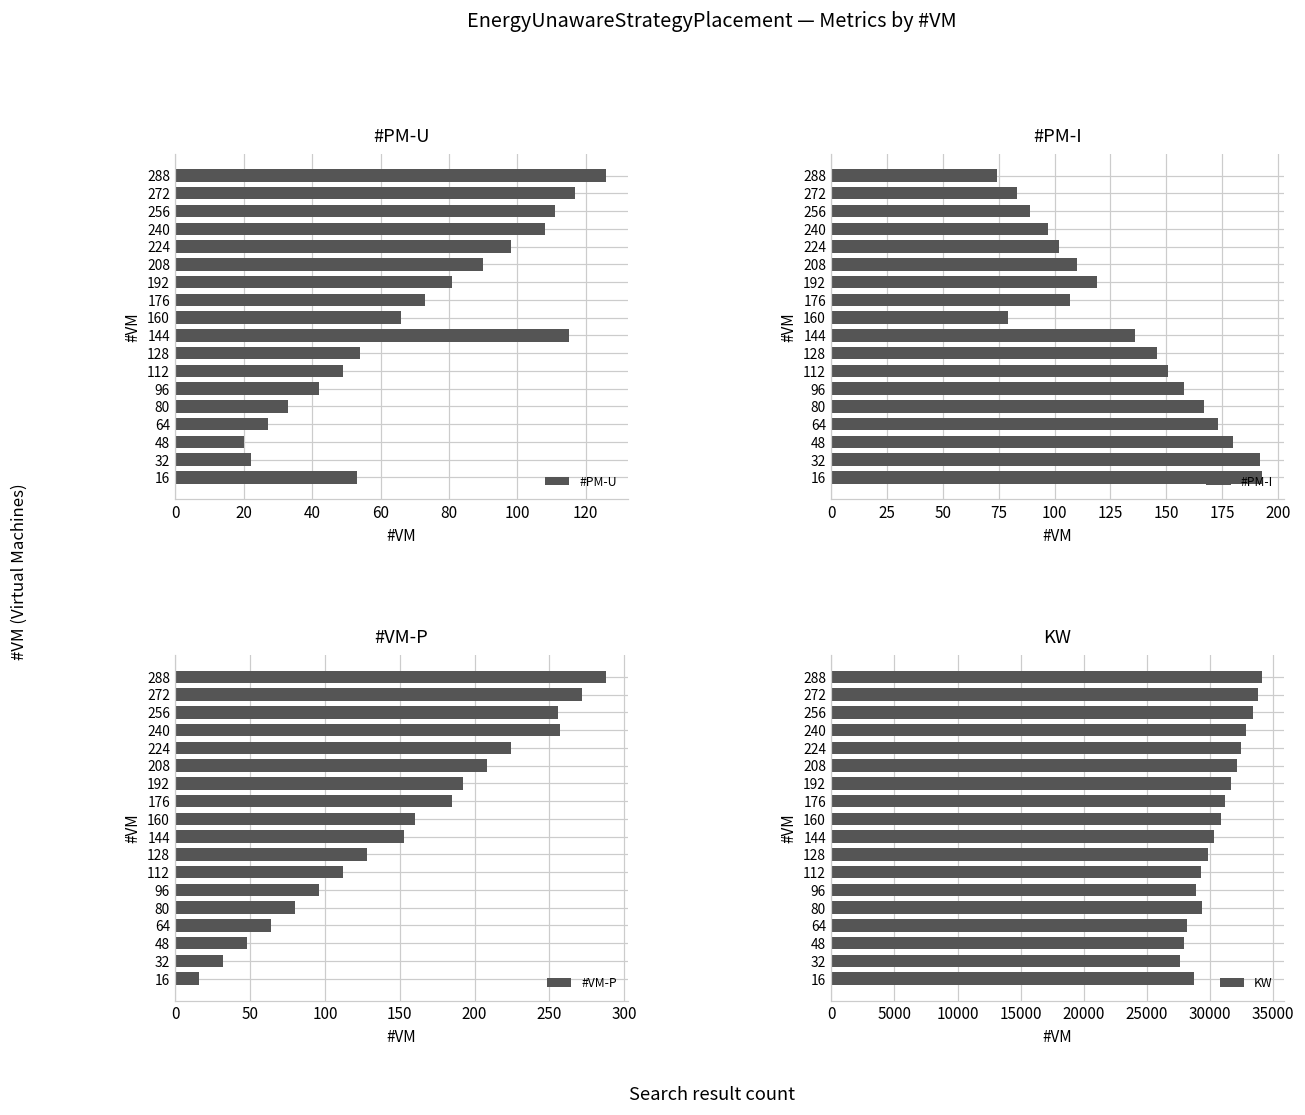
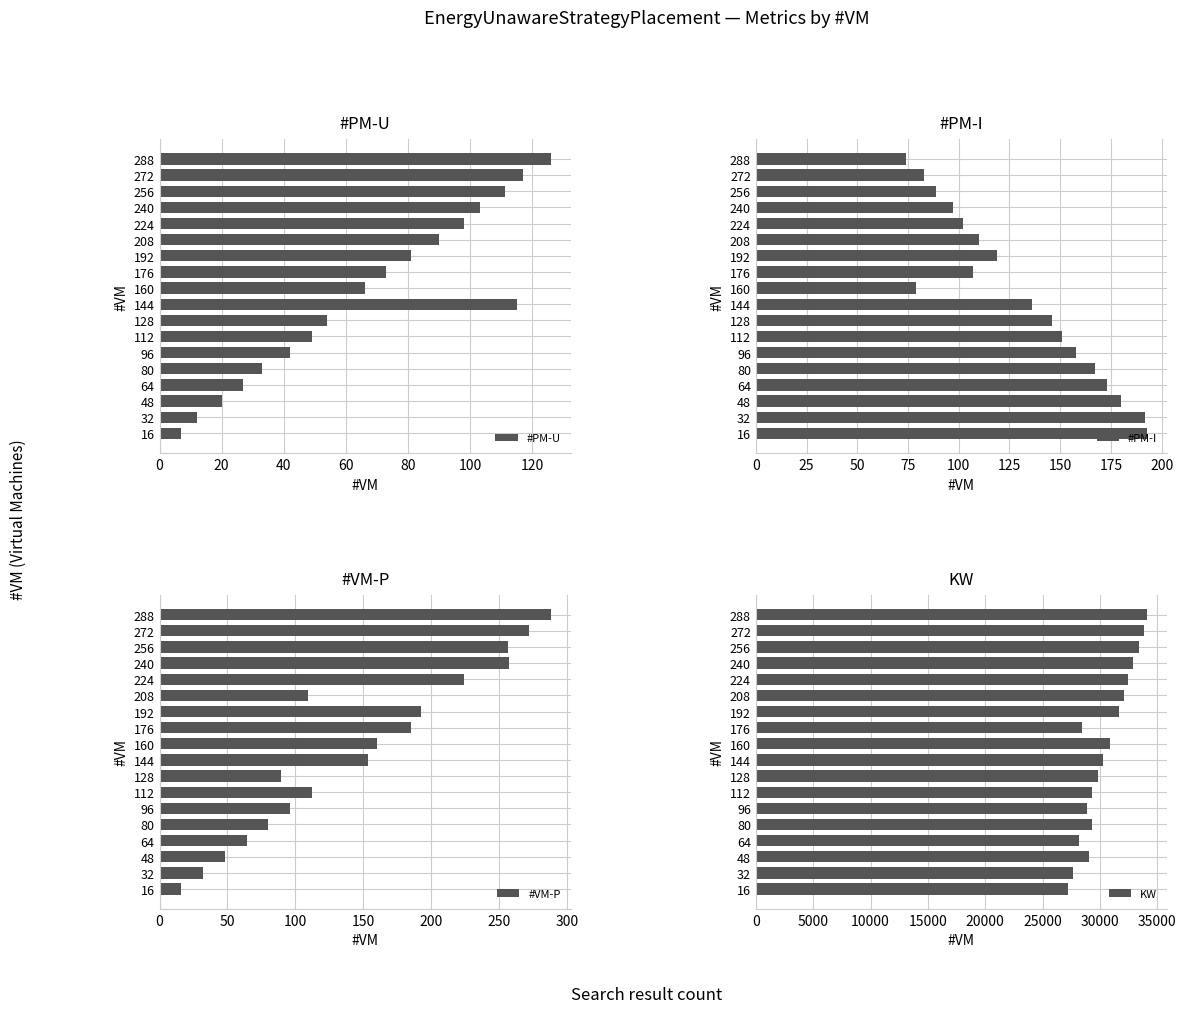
#PM-U, 240: 108 -> 103
#PM-U, 32: 22 -> 12
#PM-U, 16: 53 -> 7
#VM-P, 208: 208 -> 109
#VM-P, 128: 128 -> 89
KW, 176: 31200 -> 28400
KW, 48: 27900 -> 29100
KW, 16: 28700 -> 27200
